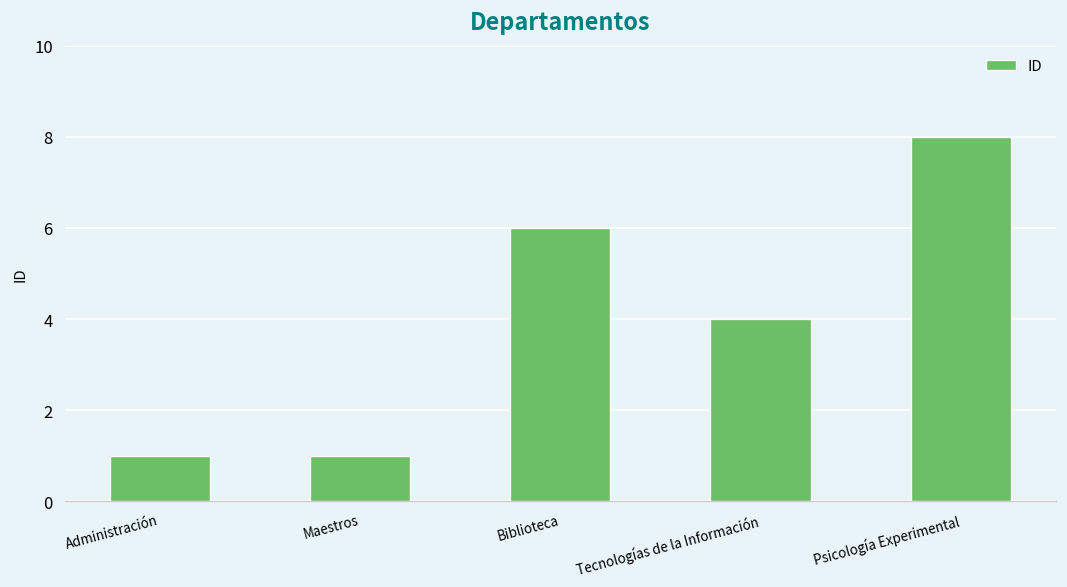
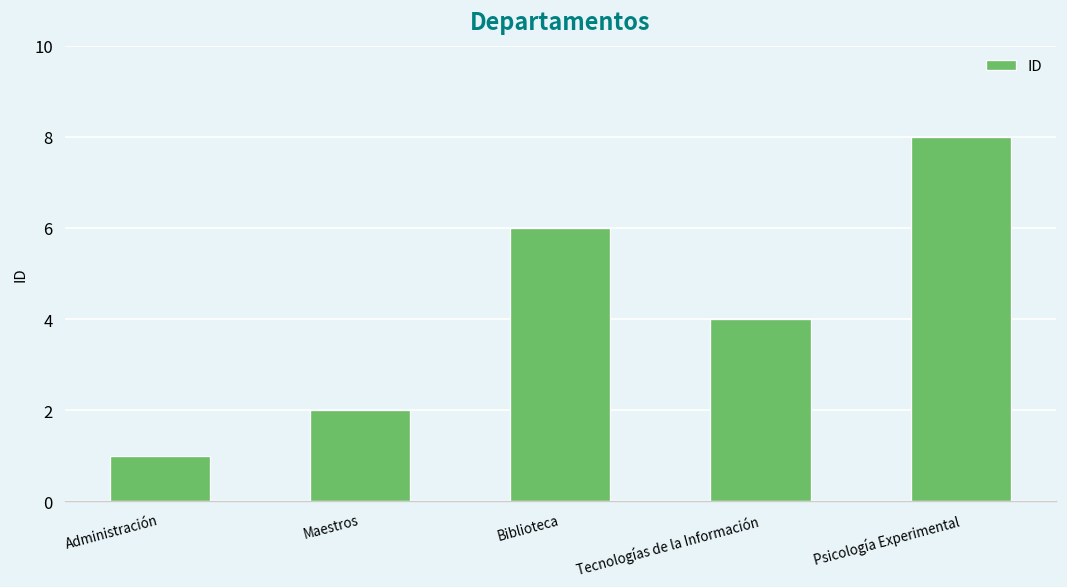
Maestros: 1 -> 2
